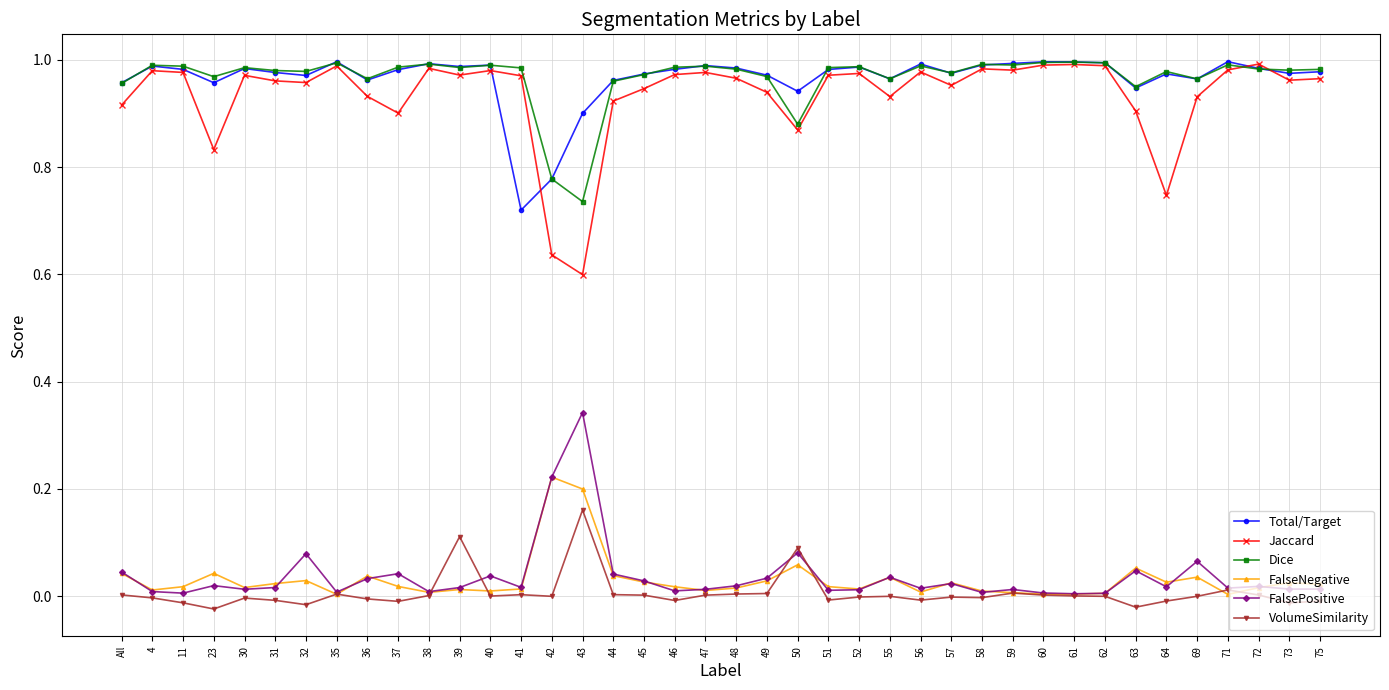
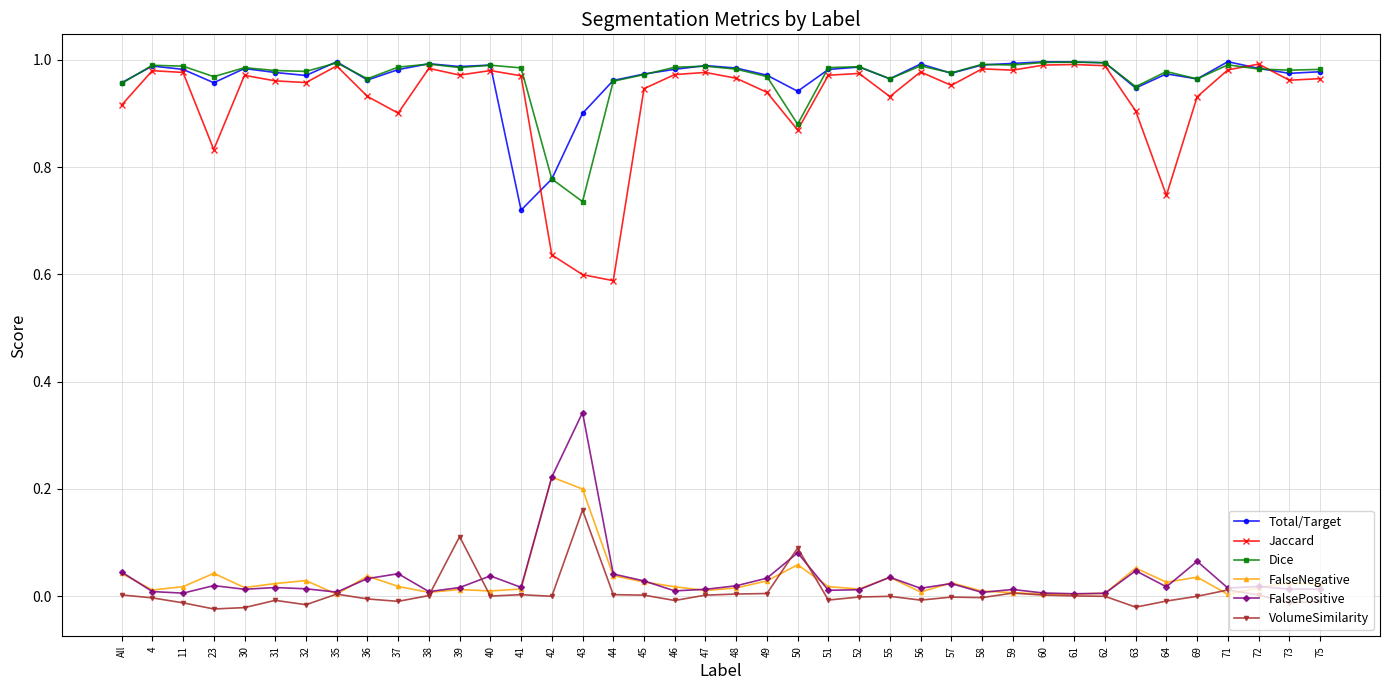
VolumeSimilarity, 30: 0.00 -> -0.02
FalsePositive, 32: 0.08 -> 0.01
Jaccard, 44: 0.92 -> 0.59
